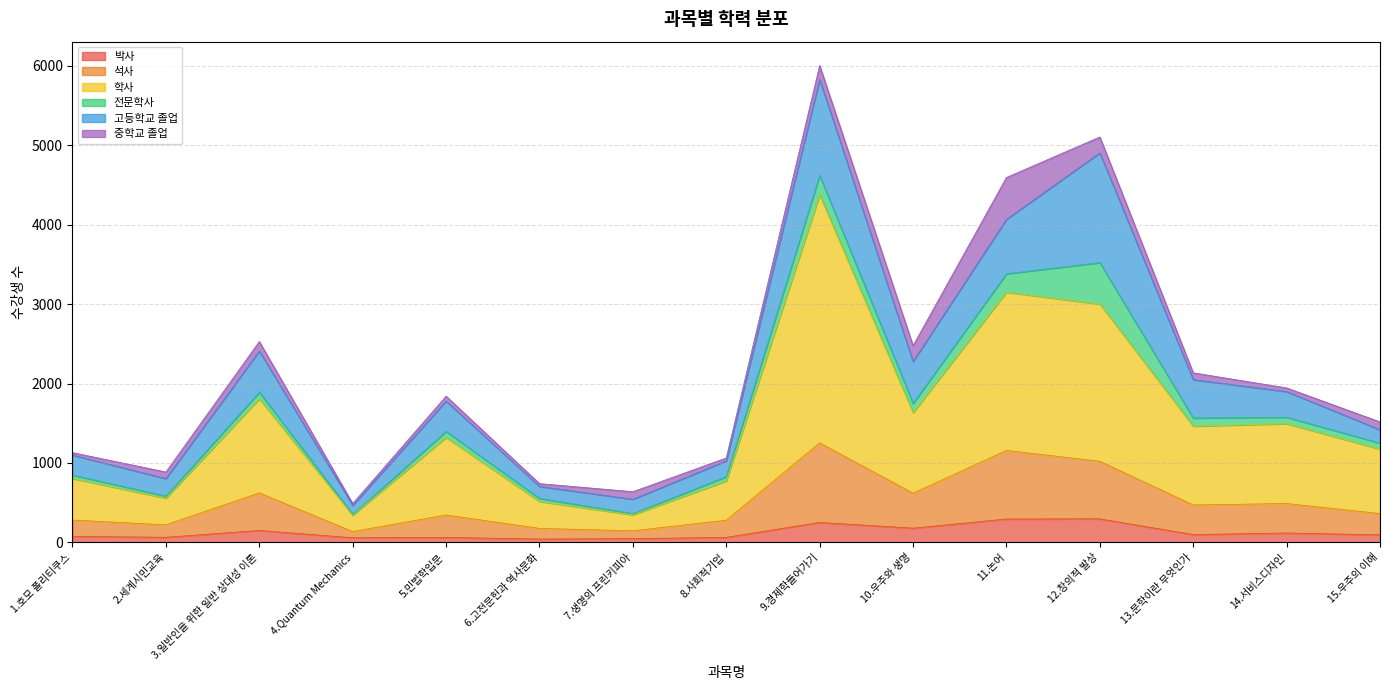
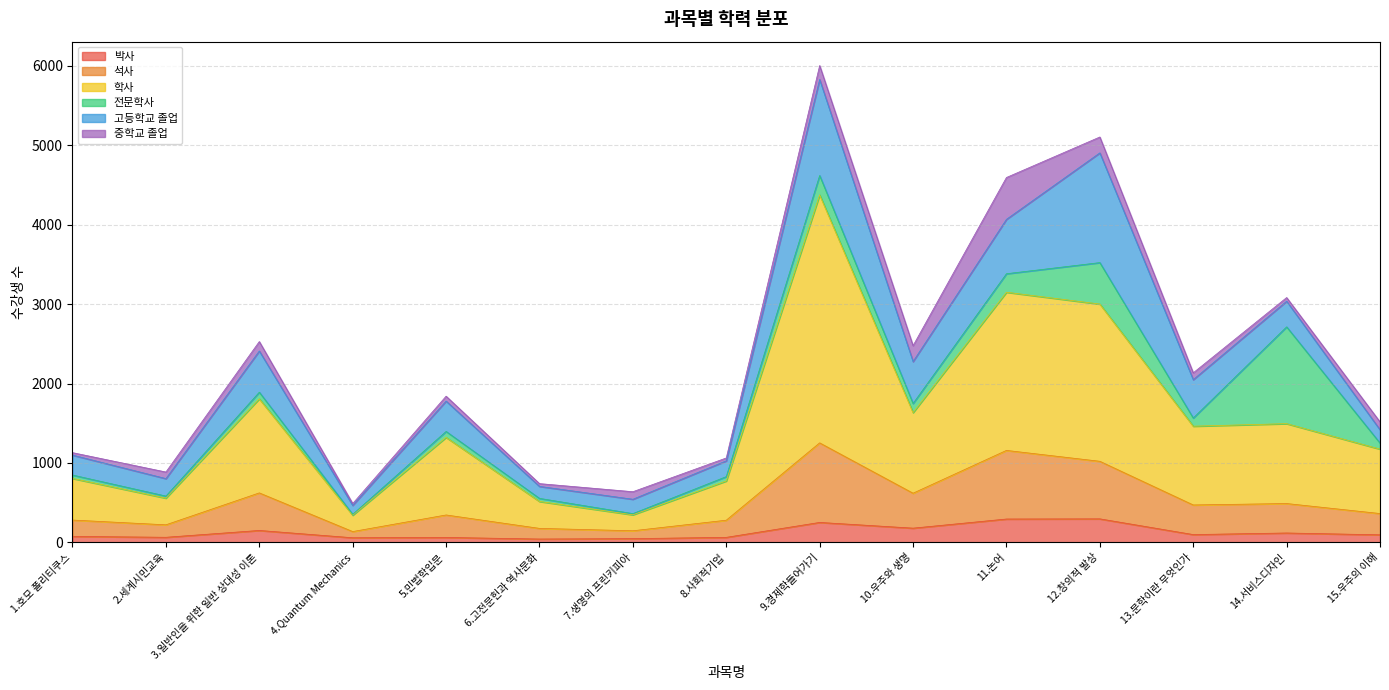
전문학사, 14.서비스디자인: 100 -> 1200
